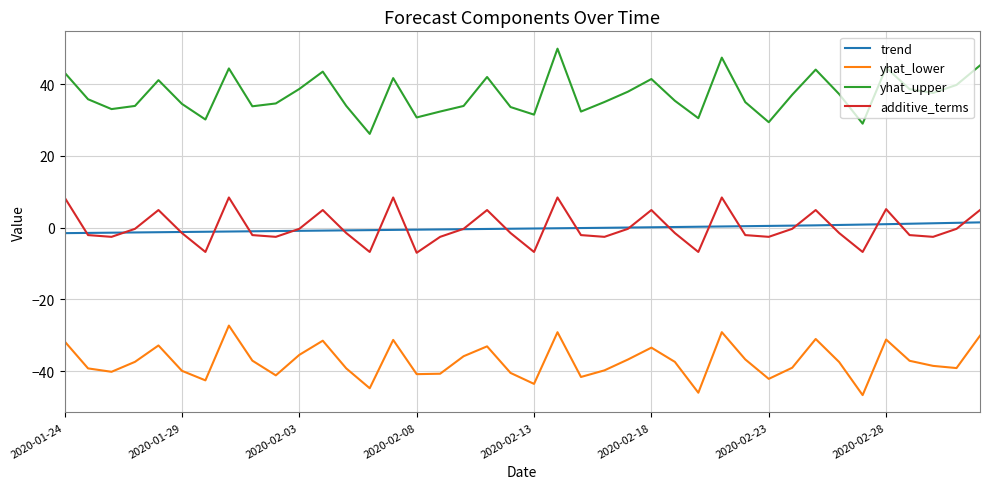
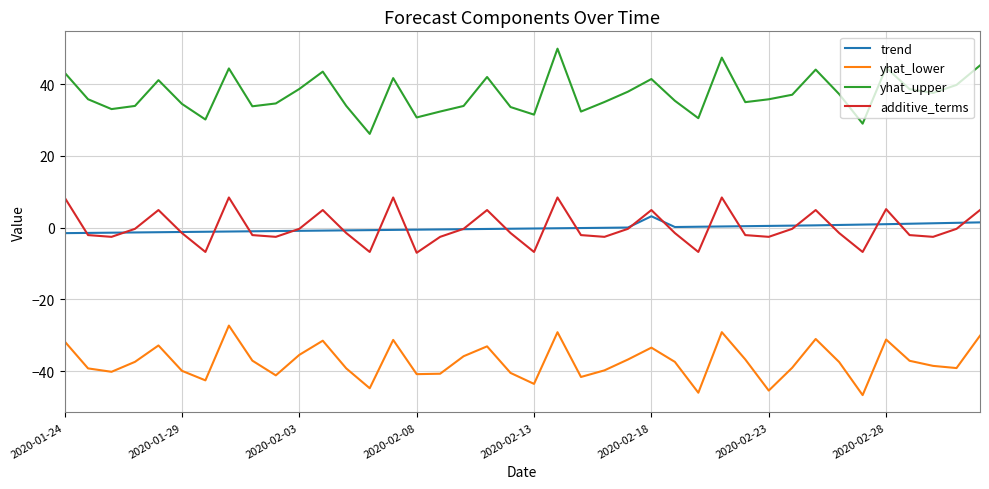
trend, 2020-02-18: 0 -> 3
yhat_lower, 2020-02-23: -42 -> -45
yhat_upper, 2020-02-23: 29 -> 36
